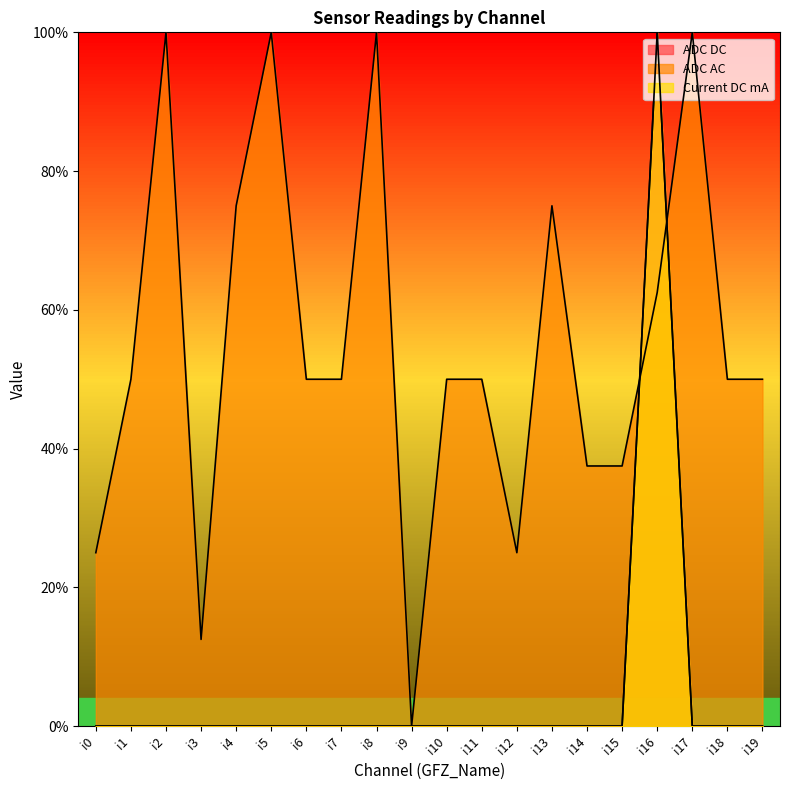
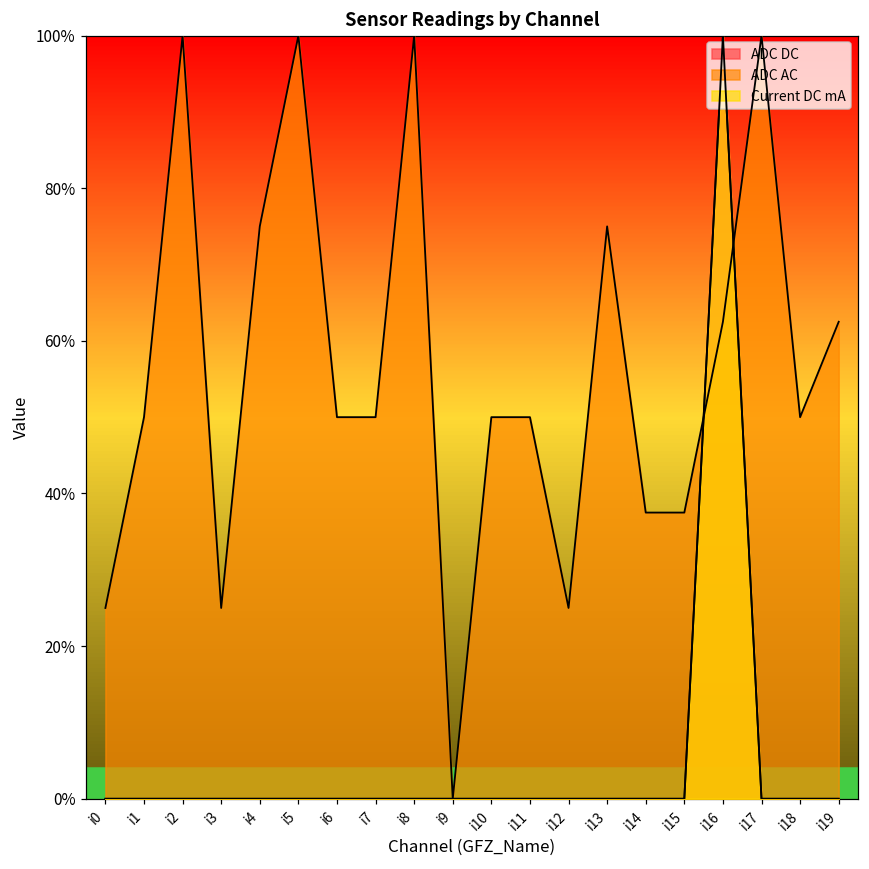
ADC AC, i3: 13% -> 25%
ADC AC, i19: 50% -> 63%
